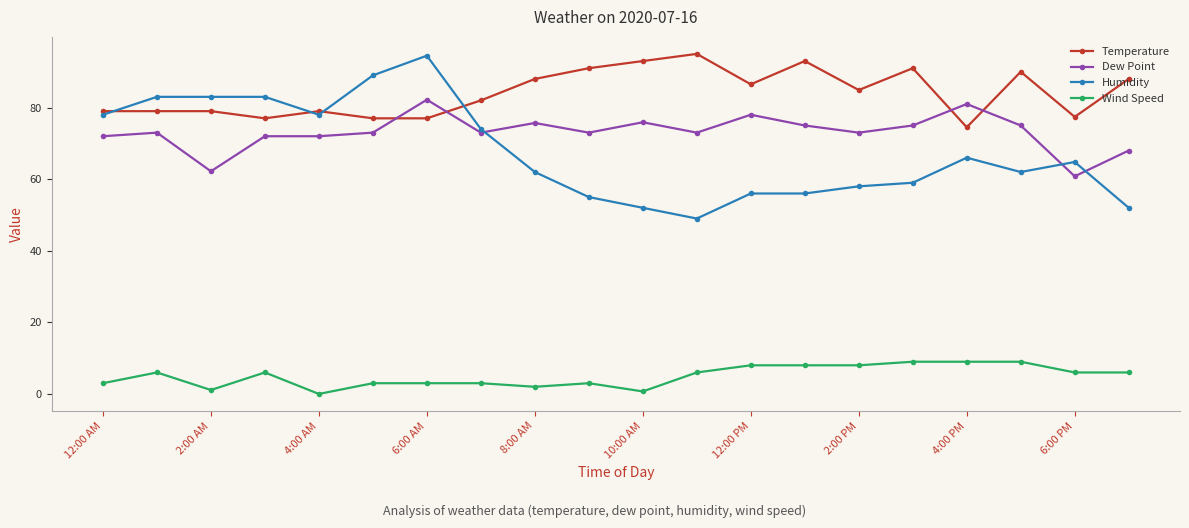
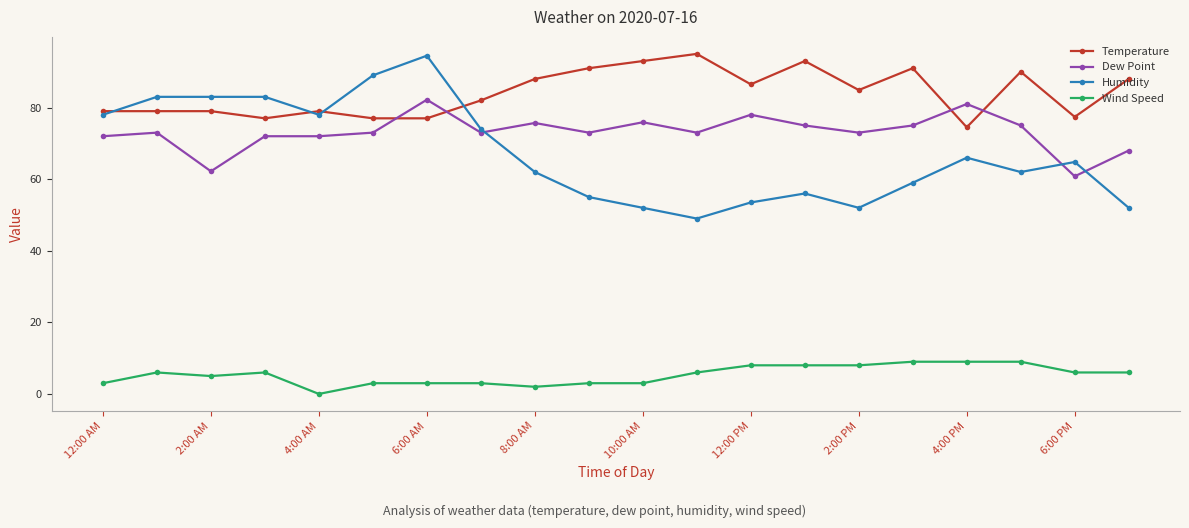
Wind Speed, 2:00 AM: 1 -> 5
Wind Speed, 10:00 AM: 1 -> 3
Humidity, 12:00 PM: 56 -> 54
Humidity, 2:00 PM: 58 -> 52
